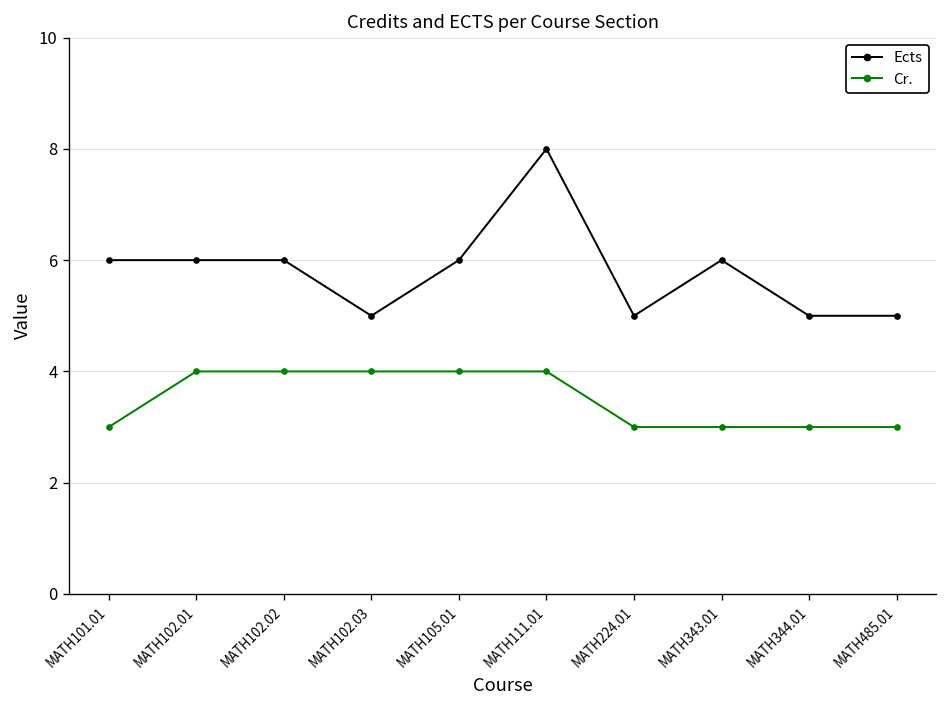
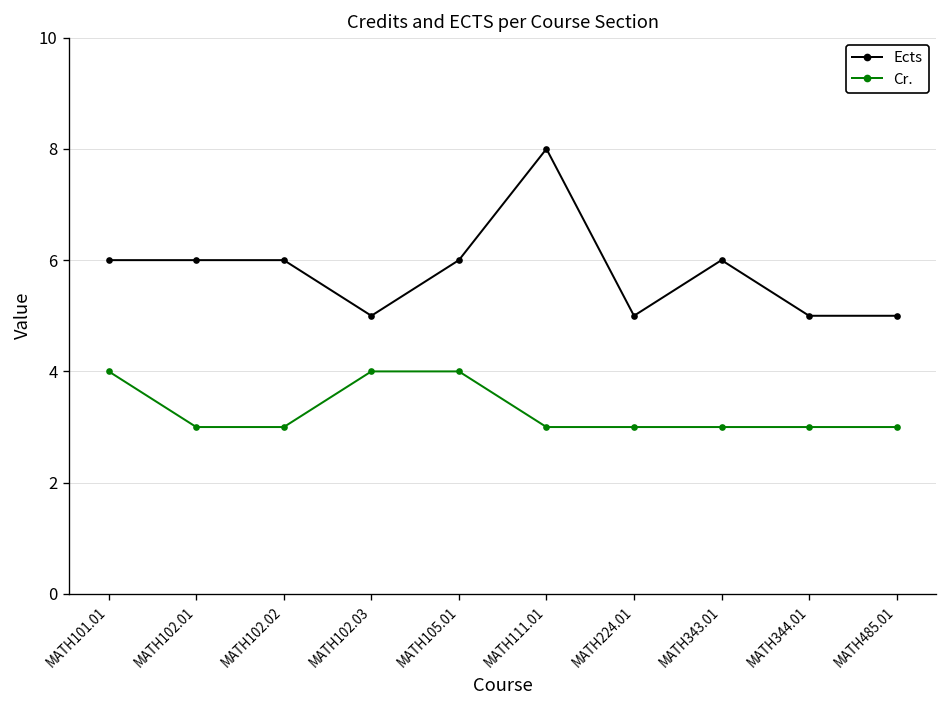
Cr., MATH101.01: 3 -> 4
Cr., MATH102.01: 4 -> 3
Cr., MATH102.02: 4 -> 3
Cr., MATH111.01: 4 -> 3
